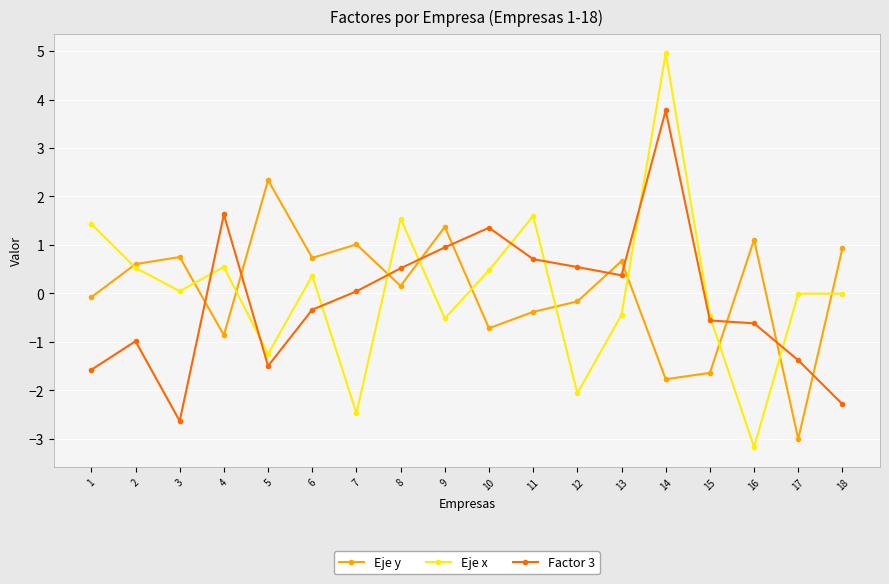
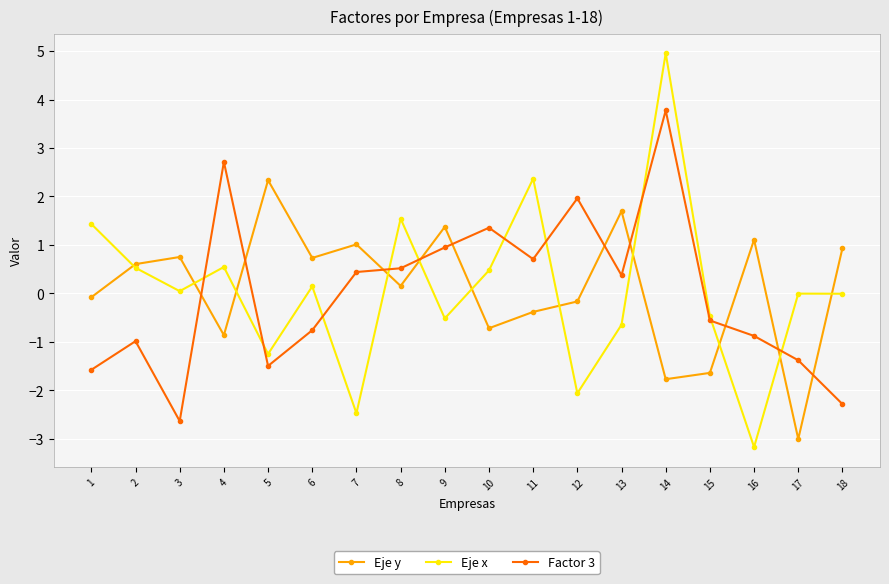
Factor 3, 4: 1.6 -> 2.7
Eje x, 6: 0.4 -> 0.1
Factor 3, 6: -0.3 -> -0.8
Factor 3, 7: 0.0 -> 0.4
Eje x, 11: 1.6 -> 2.4
Factor 3, 12: 0.5 -> 2.0
Eje y, 13: 0.7 -> 1.7
Eje x, 13: -0.4 -> -0.6
Factor 3, 16: -0.6 -> -0.9
